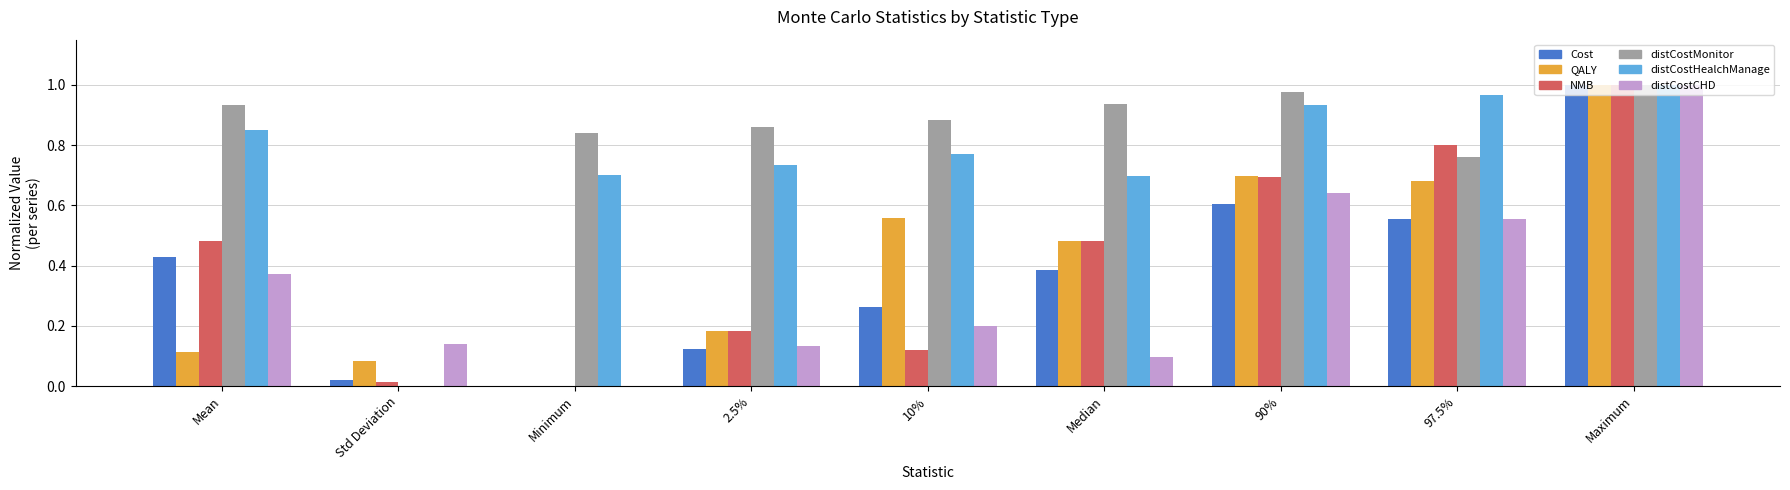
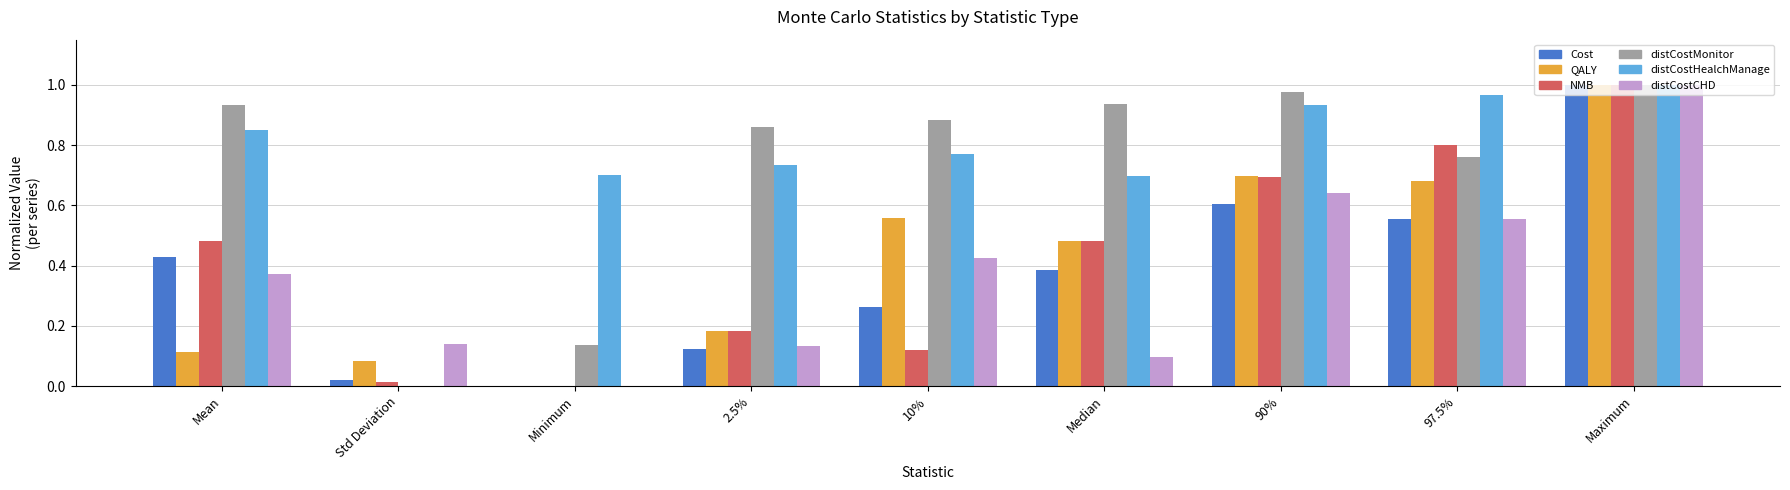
distCostMonitor, Minimum: 0.84 -> 0.13
distCostCHD, 10%: 0.20 -> 0.43
